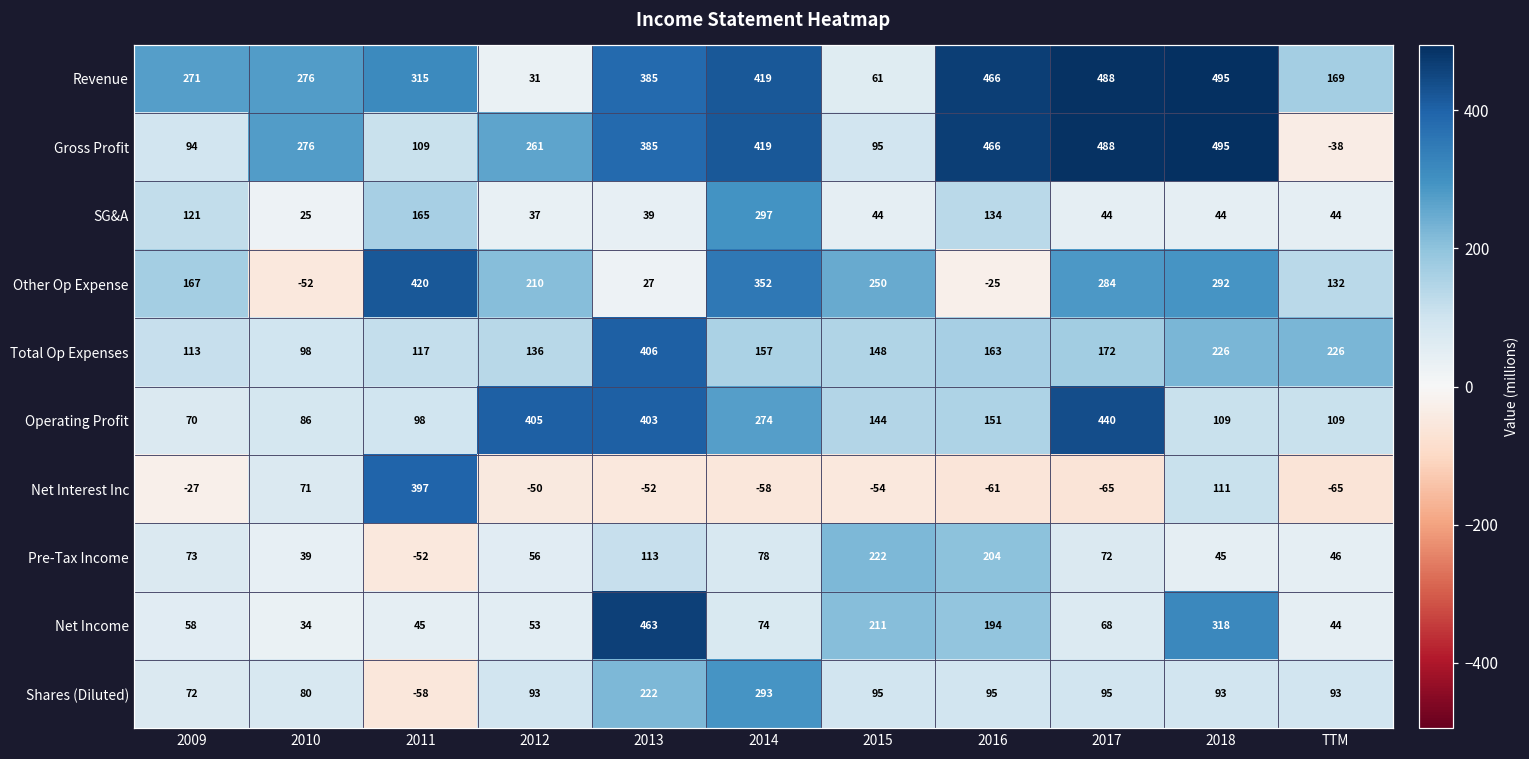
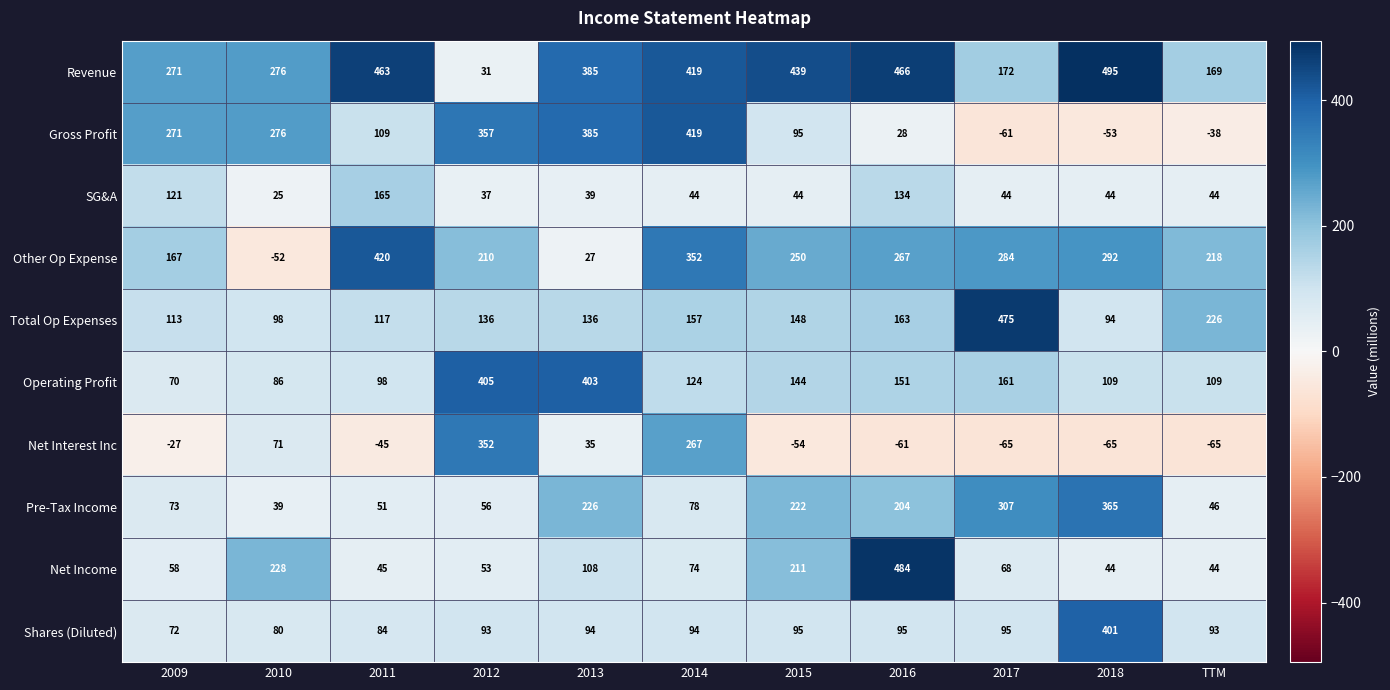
Revenue, 2011: 315 -> 463
Revenue, 2015: 61 -> 439
Revenue, 2017: 488 -> 172
Gross Profit, 2009: 94 -> 271
Gross Profit, 2012: 261 -> 357
Gross Profit, 2016: 466 -> 28
Gross Profit, 2017: 488 -> -61
Gross Profit, 2018: 495 -> -53
SG&A, 2014: 297 -> 44
Other Op Expense, 2016: -25 -> 267
Other Op Expense, TTM: 132 -> 218
Total Op Expenses, 2013: 406 -> 136
Total Op Expenses, 2017: 172 -> 475
Total Op Expenses, 2018: 226 -> 94
Operating Profit, 2014: 274 -> 124
Operating Profit, 2017: 440 -> 161
Net Interest Inc, 2011: 397 -> -45
Net Interest Inc, 2012: -50 -> 352
Net Interest Inc, 2013: -52 -> 35
Net Interest Inc, 2014: -58 -> 267
Net Interest Inc, 2018: 111 -> -65
Pre-Tax Income, 2011: -52 -> 51
Pre-Tax Income, 2013: 113 -> 226
Pre-Tax Income, 2017: 72 -> 307
Pre-Tax Income, 2018: 45 -> 365
Net Income, 2010: 34 -> 228
Net Income, 2013: 463 -> 108
Net Income, 2016: 194 -> 484
Net Income, 2018: 318 -> 44
Shares (Diluted), 2011: -58 -> 84
Shares (Diluted), 2013: 222 -> 94
Shares (Diluted), 2014: 293 -> 94
Shares (Diluted), 2018: 93 -> 401
